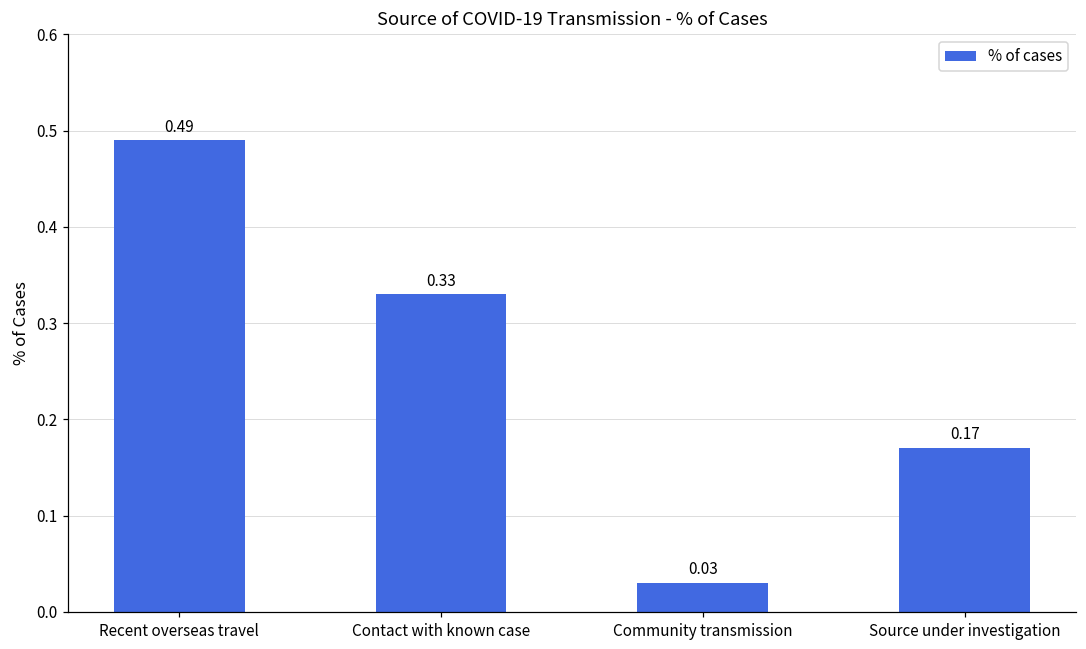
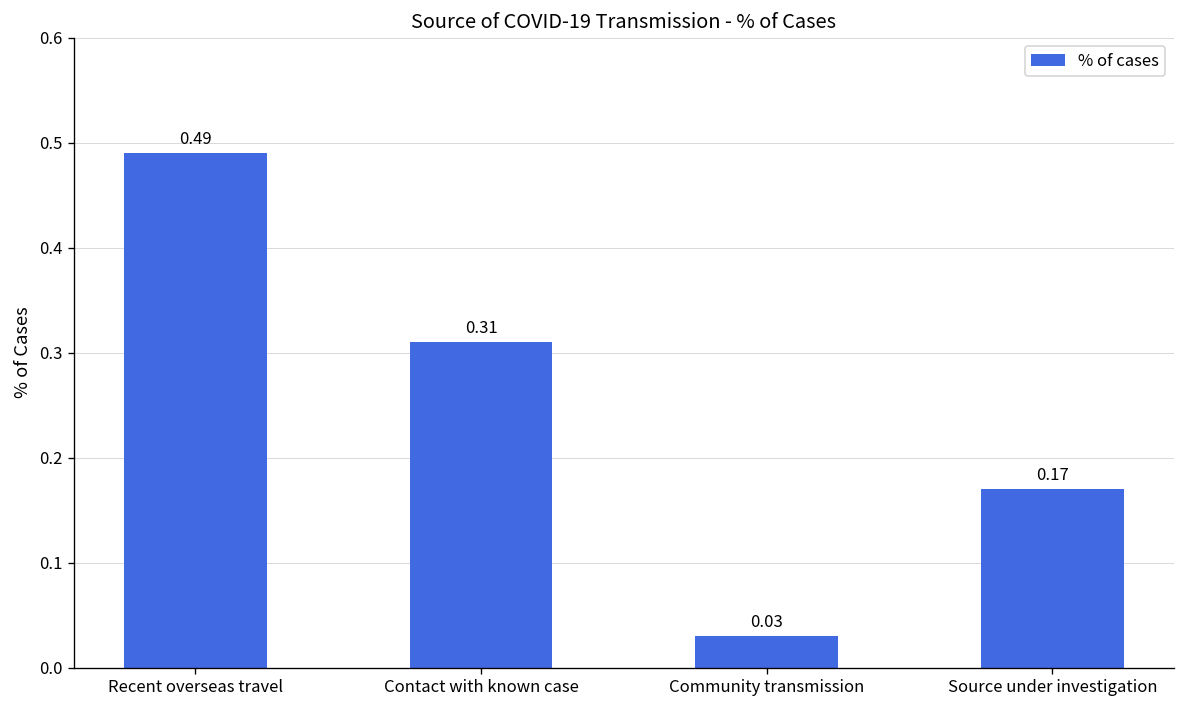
Contact with known case: 0.33 -> 0.31
